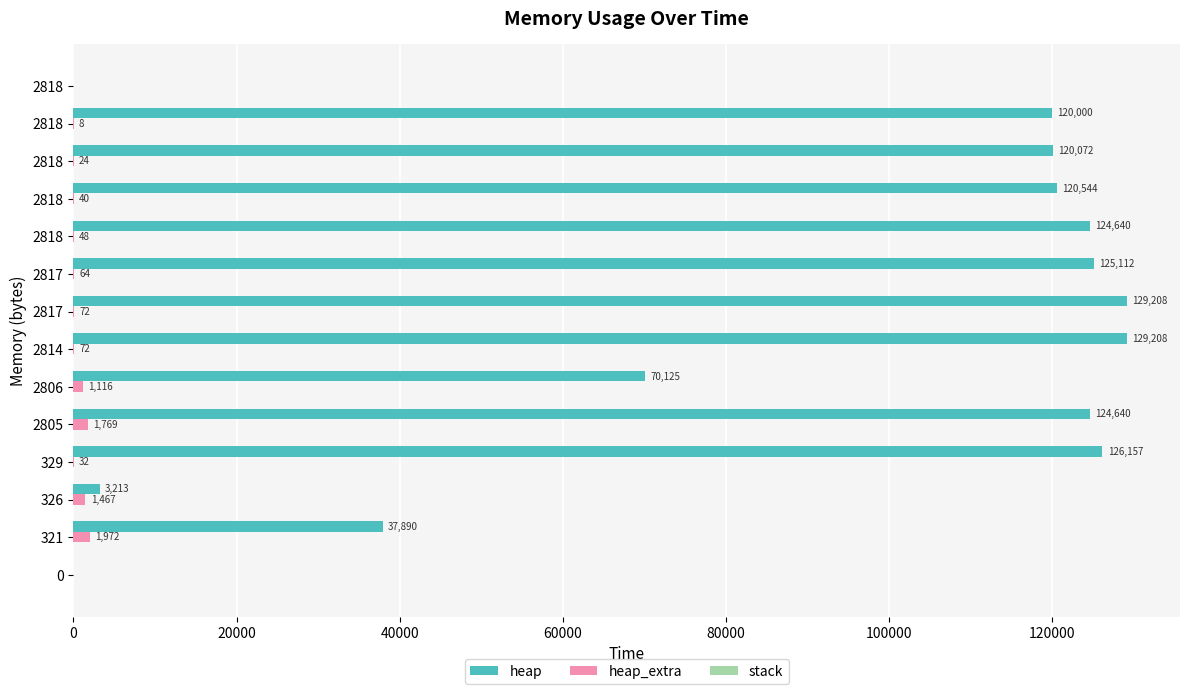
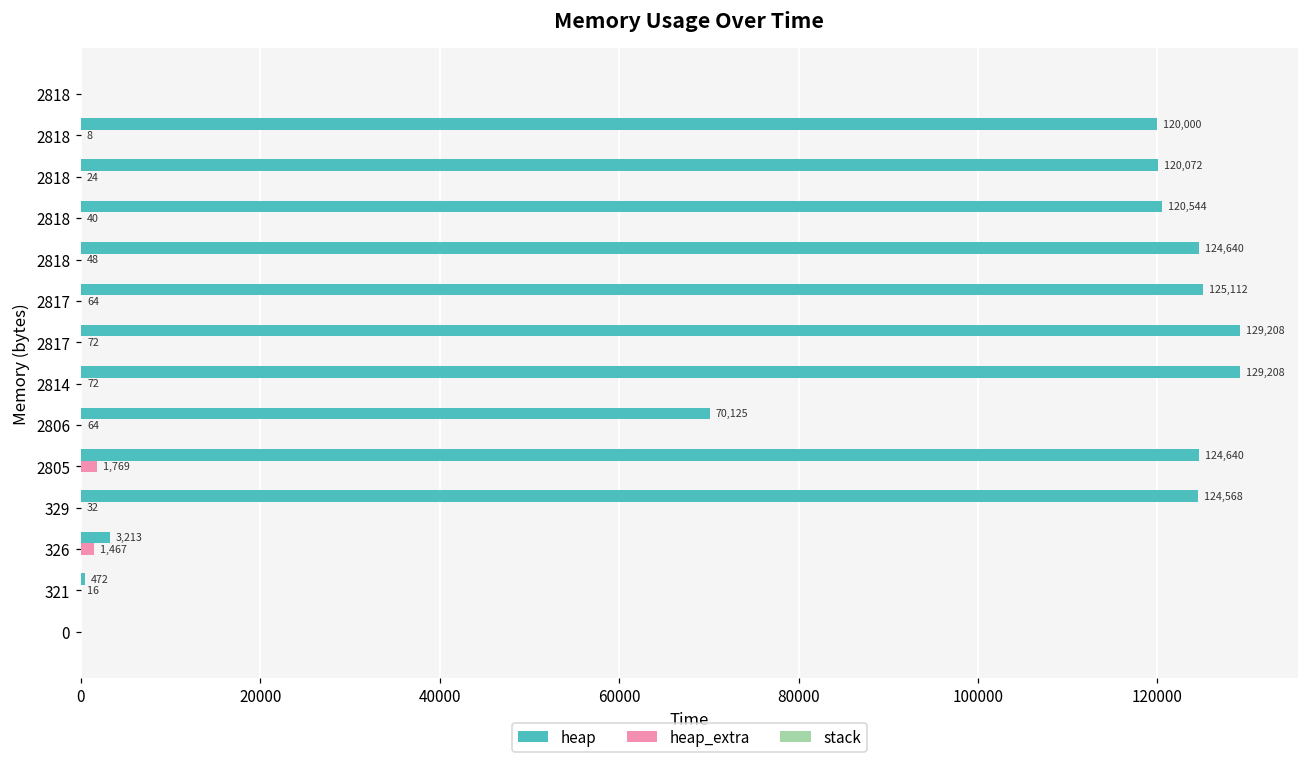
heap_extra, 2806: 1,116 -> 64
heap, 329: 126,157 -> 124,568
heap, 321: 37,890 -> 472
heap_extra, 321: 1,972 -> 16
